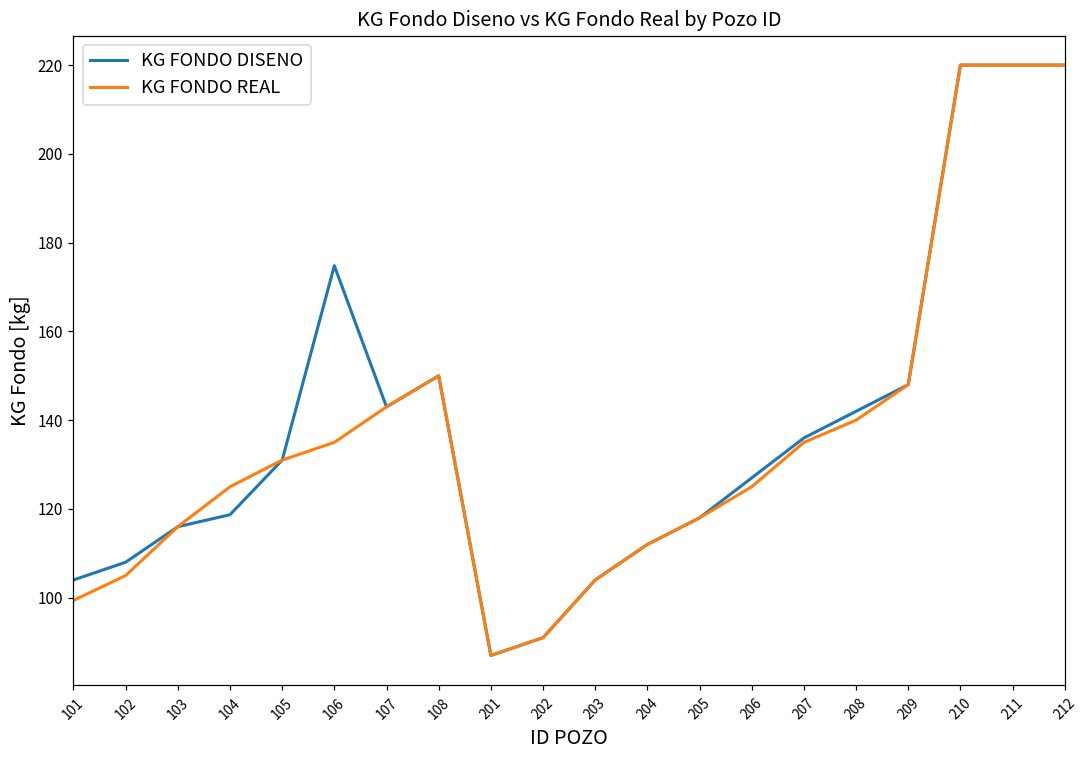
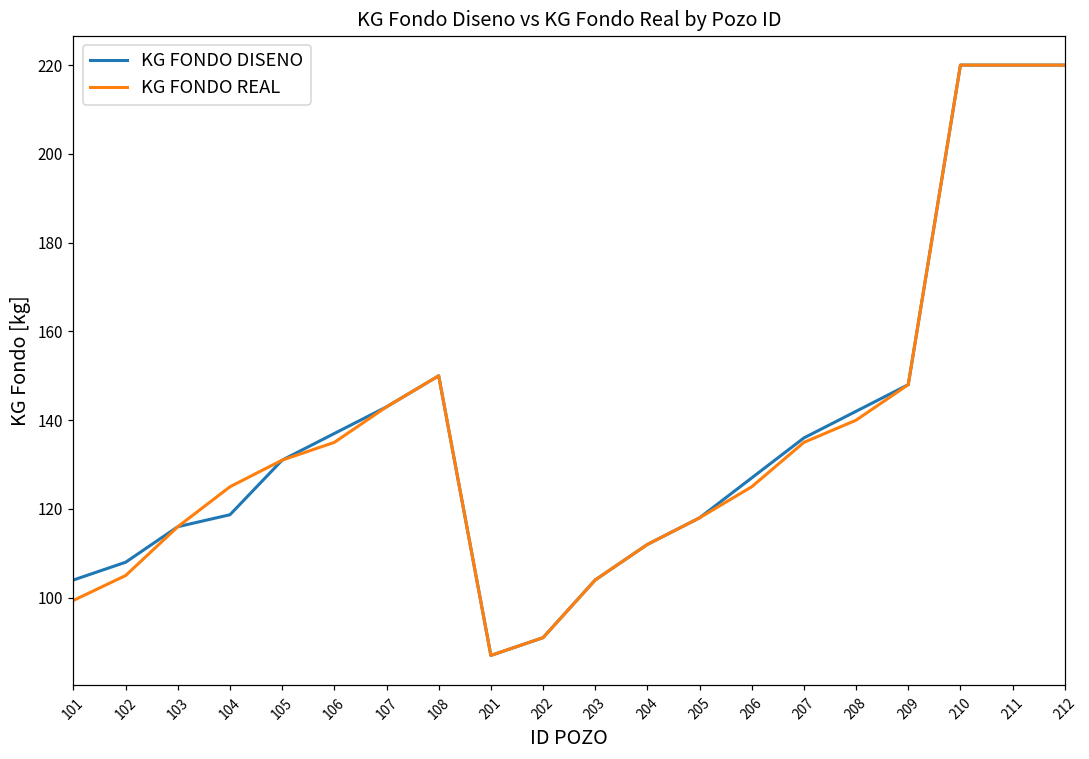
KG FONDO DISENO, 106: 175 -> 137
